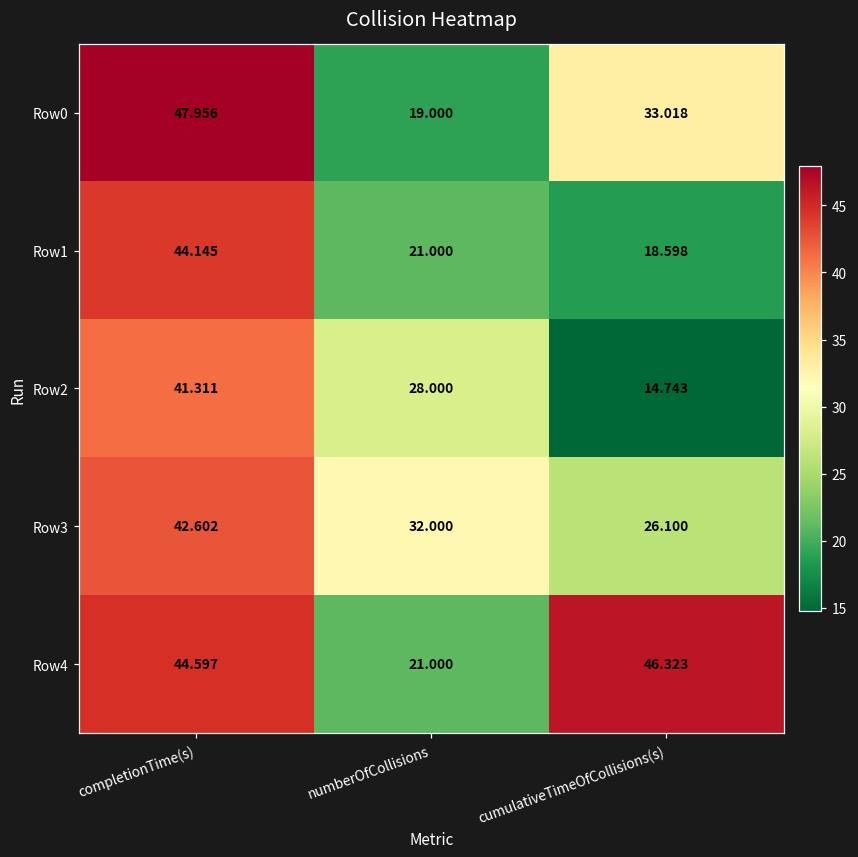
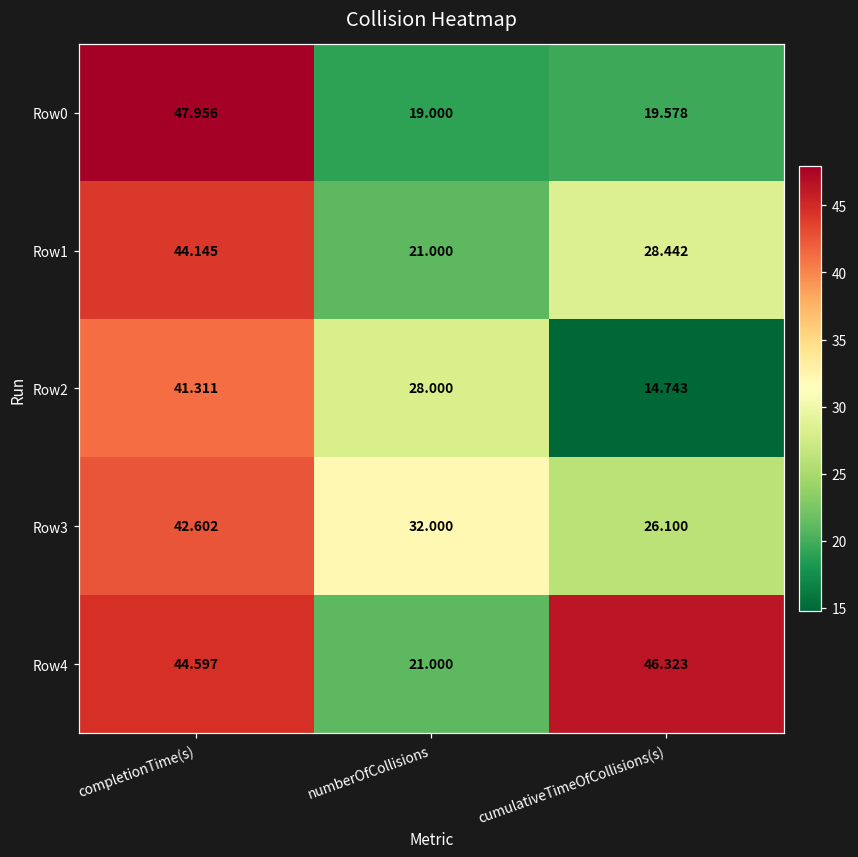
Row0, cumulativeTimeOfCollisions(s): 33.018 -> 19.578
Row1, cumulativeTimeOfCollisions(s): 18.598 -> 28.442
